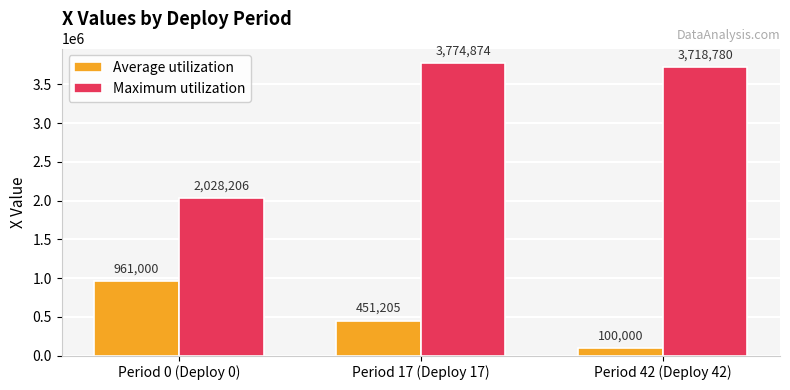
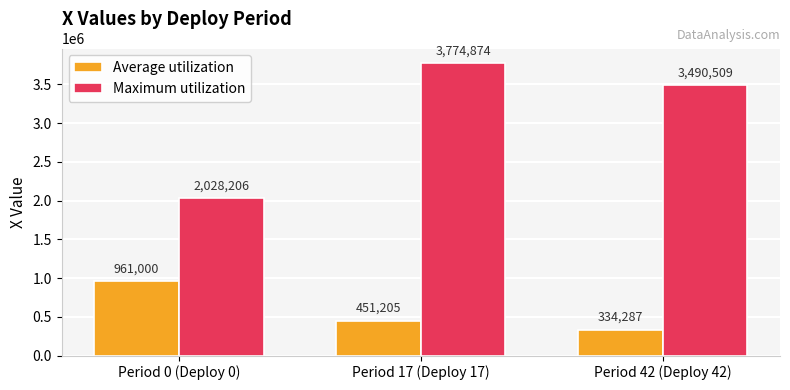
Average utilization, Period 42 (Deploy 42): 100,000 -> 334,287
Maximum utilization, Period 42 (Deploy 42): 3,718,780 -> 3,490,509
